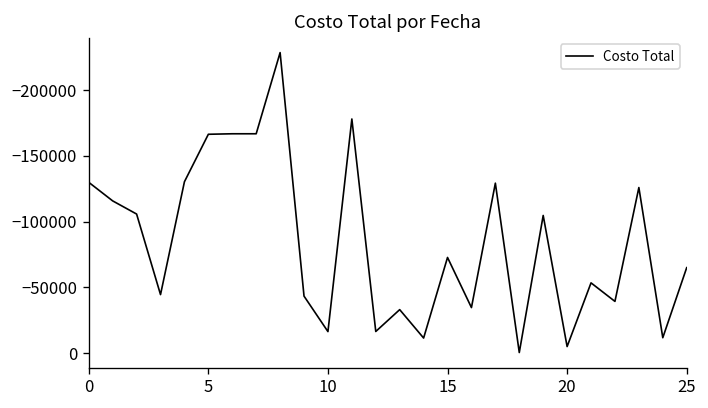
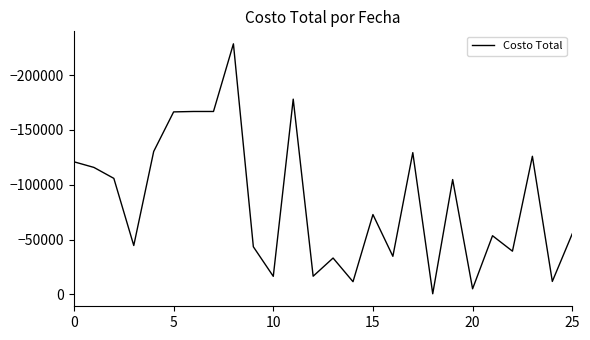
0: -130000 -> -121000
25: -65000 -> -55000
